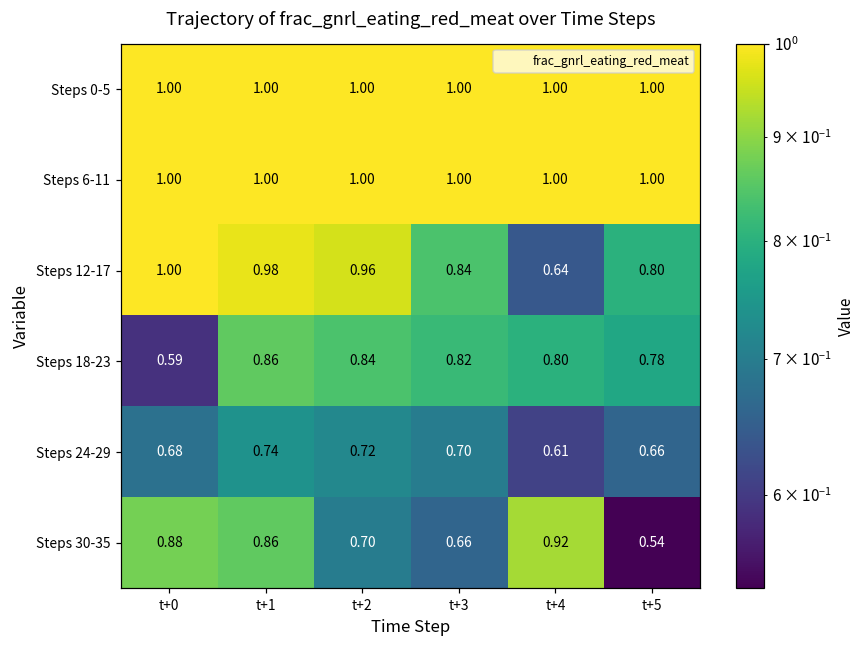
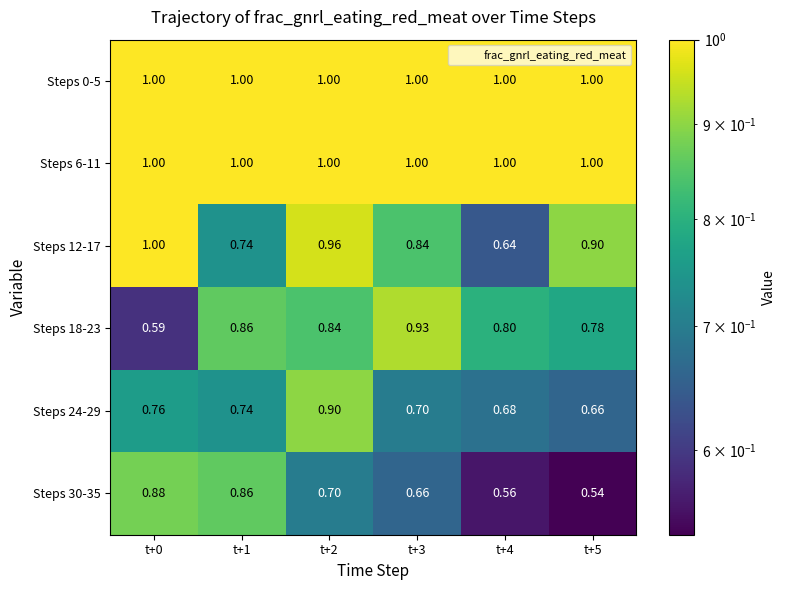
Steps 12-17, t+1: 0.98 -> 0.74
Steps 12-17, t+5: 0.80 -> 0.90
Steps 18-23, t+3: 0.82 -> 0.93
Steps 24-29, t+0: 0.68 -> 0.76
Steps 24-29, t+2: 0.72 -> 0.90
Steps 24-29, t+4: 0.61 -> 0.68
Steps 30-35, t+4: 0.92 -> 0.56
